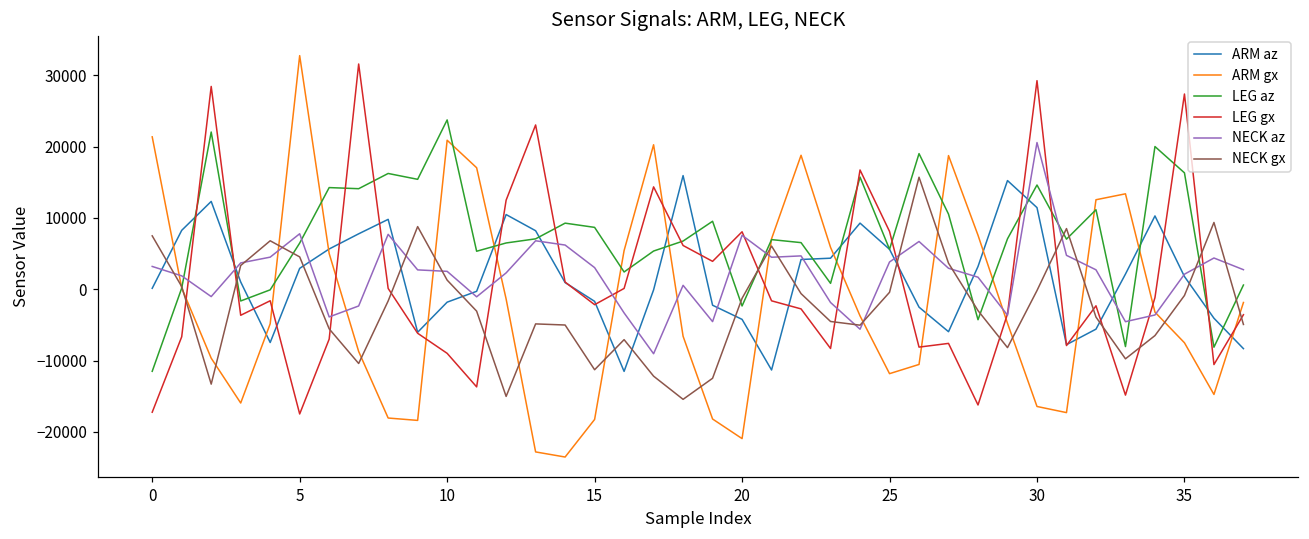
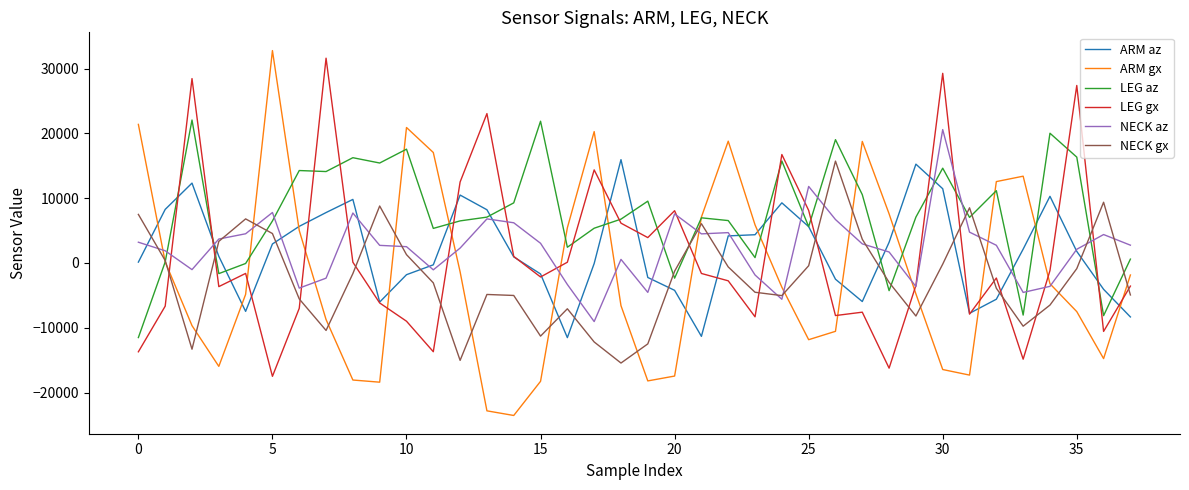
LEG gx, 0: -17000 -> -14000
LEG az, 10: 24000 -> 18000
LEG az, 15: 9000 -> 22000
ARM gx, 20: -21000 -> -17000
NECK az, 25: 4000 -> 12000
